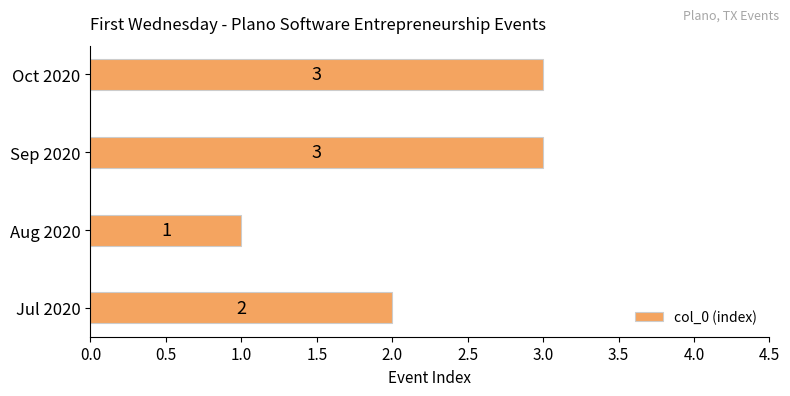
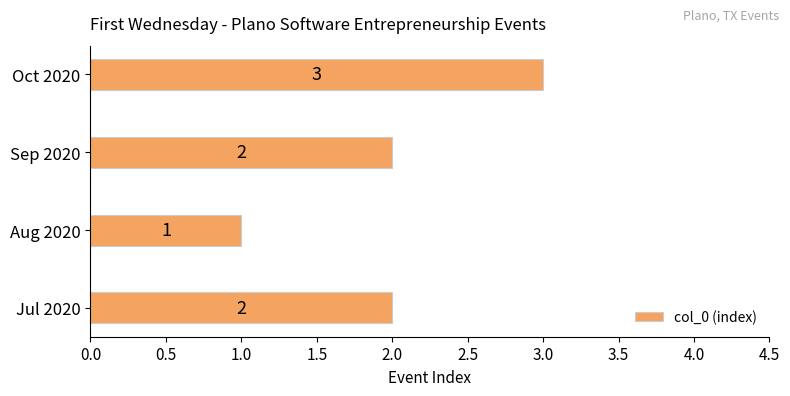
Sep 2020: 3 -> 2
